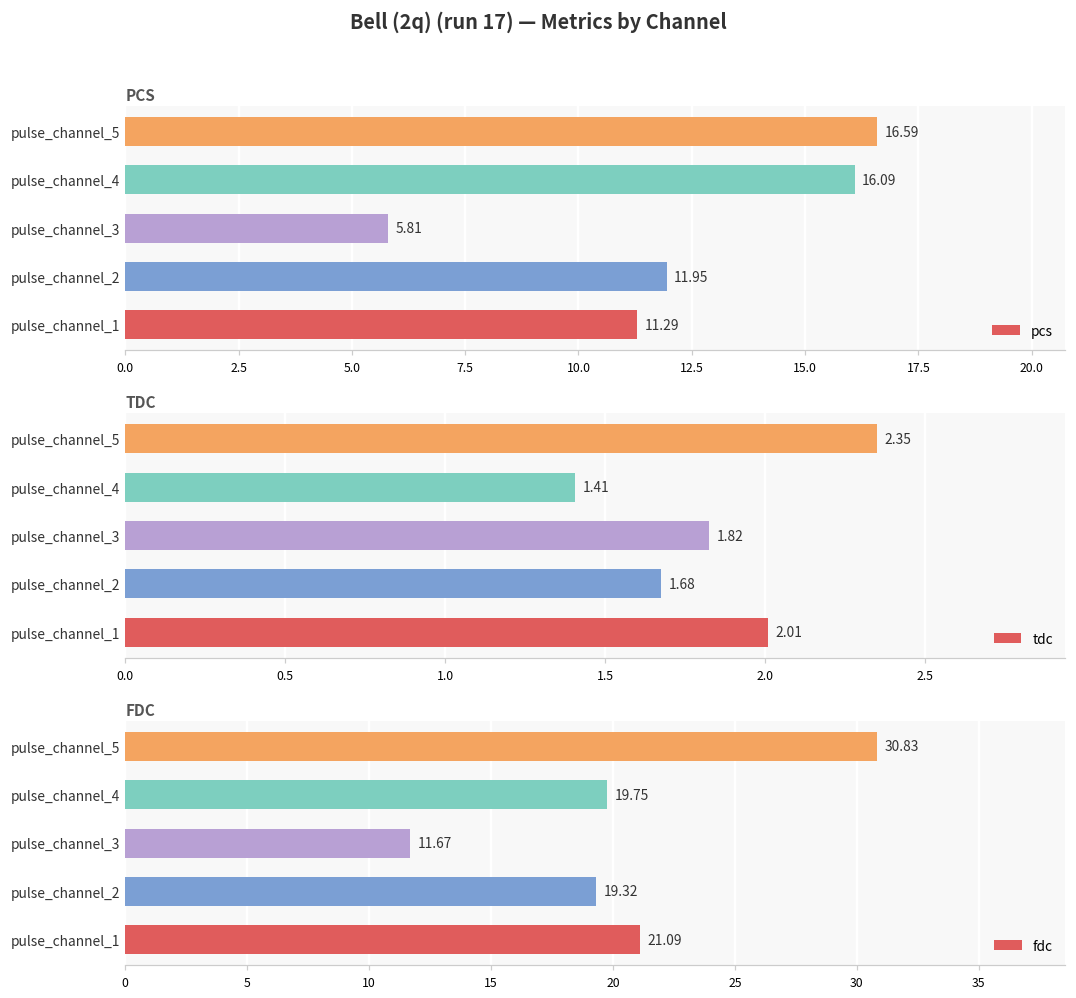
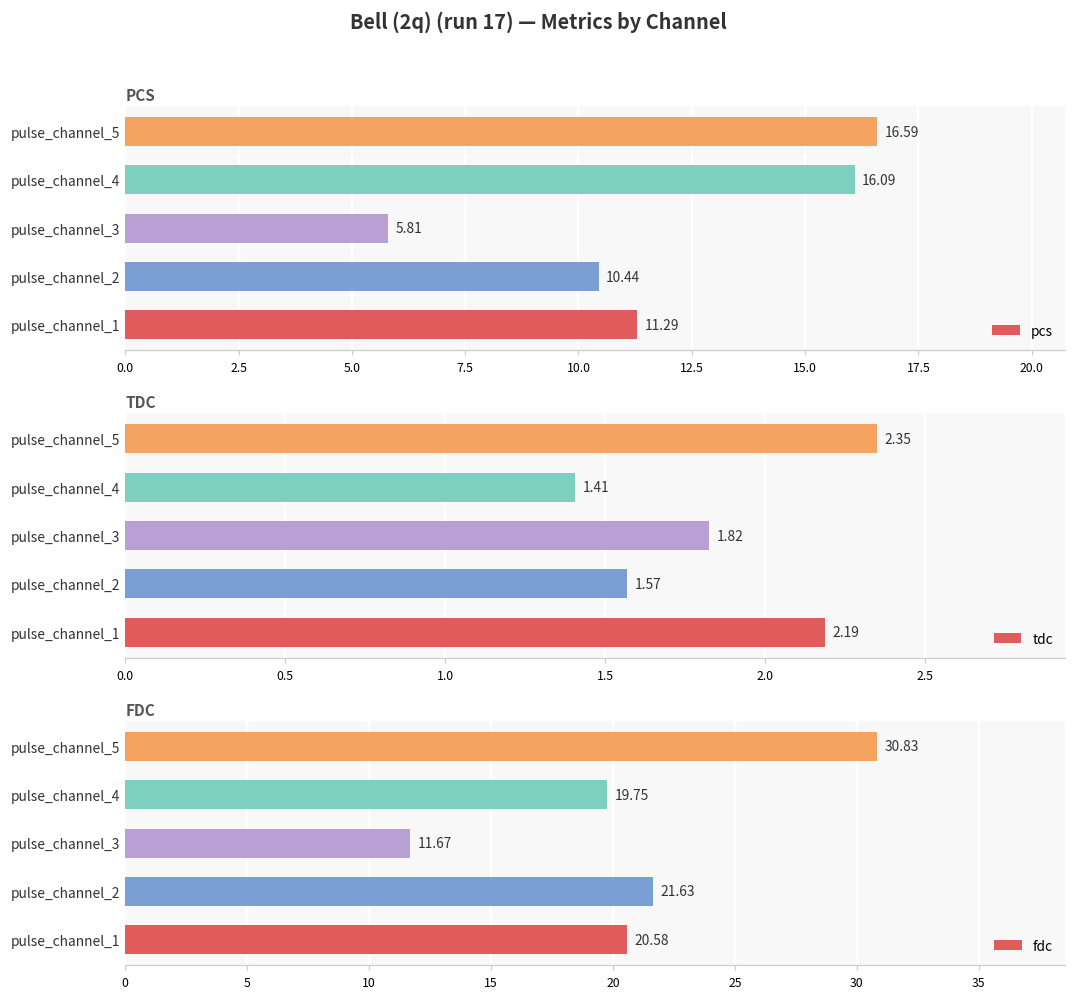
PCS, pulse_channel_2: 11.95 -> 10.44
TDC, pulse_channel_2: 1.68 -> 1.57
TDC, pulse_channel_1: 2.01 -> 2.19
FDC, pulse_channel_2: 19.32 -> 21.63
FDC, pulse_channel_1: 21.09 -> 20.58
